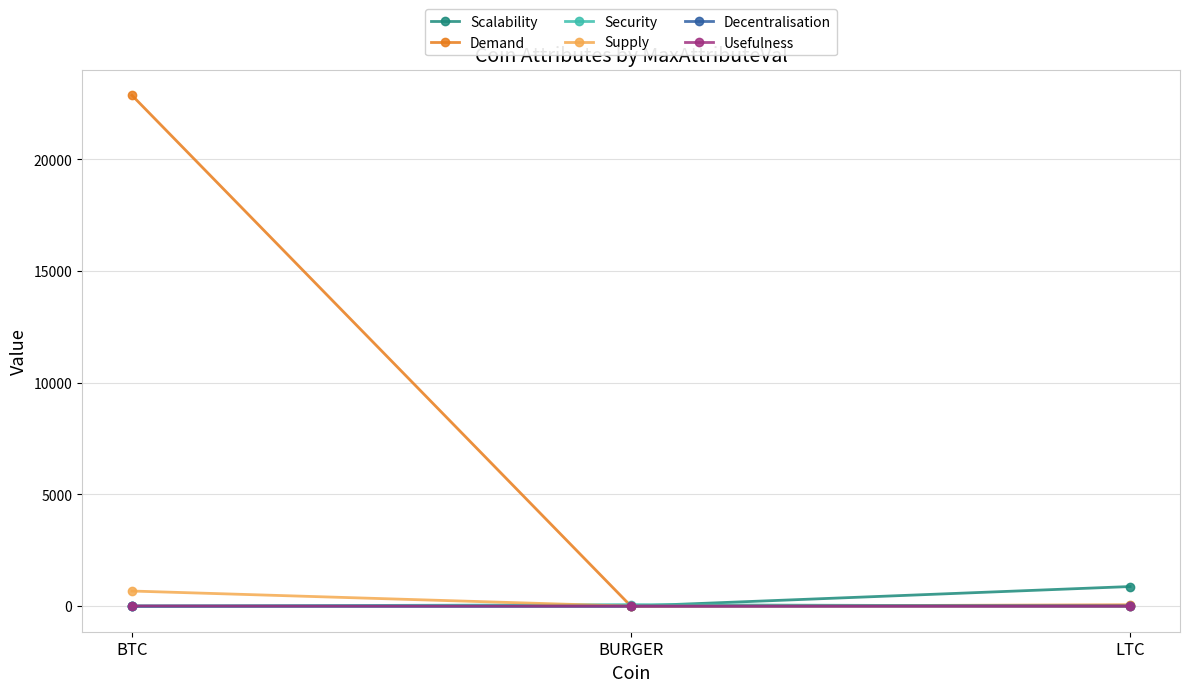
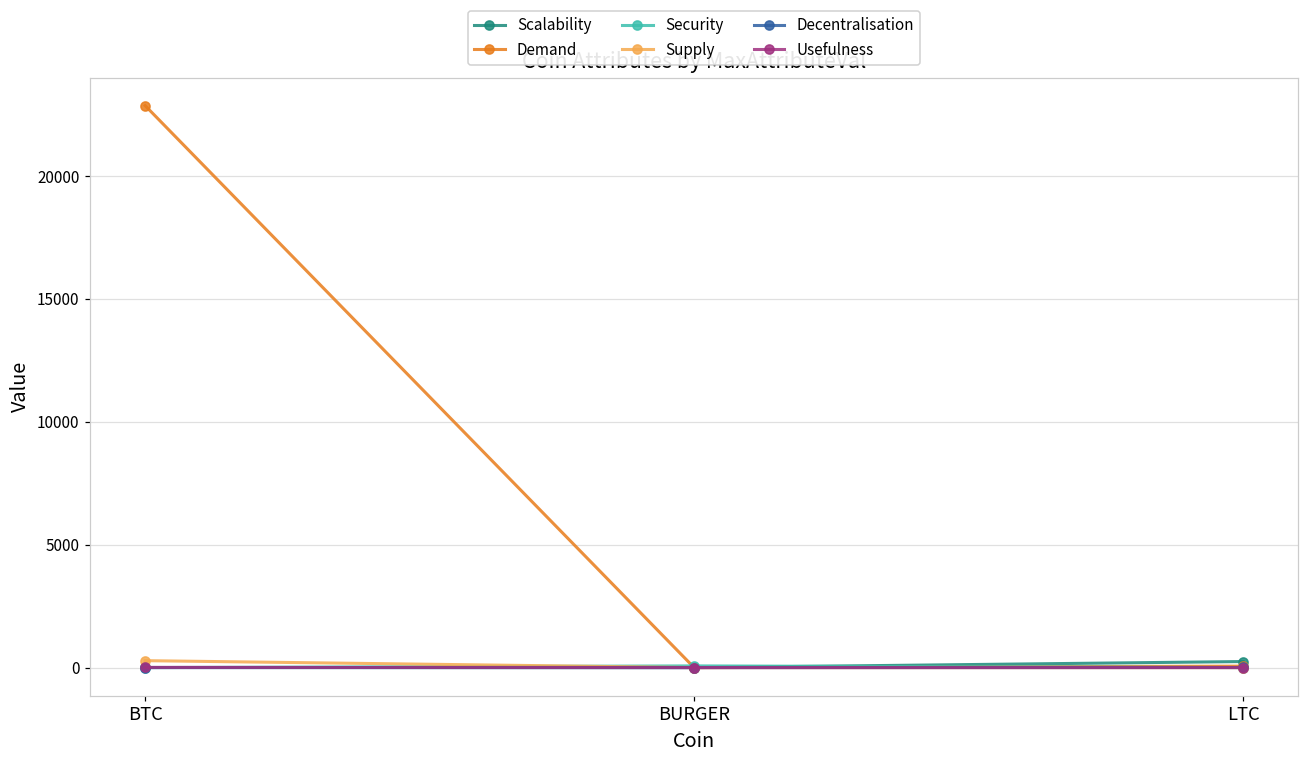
Supply, BTC: 700 -> 300
Scalability, LTC: 900 -> 200
